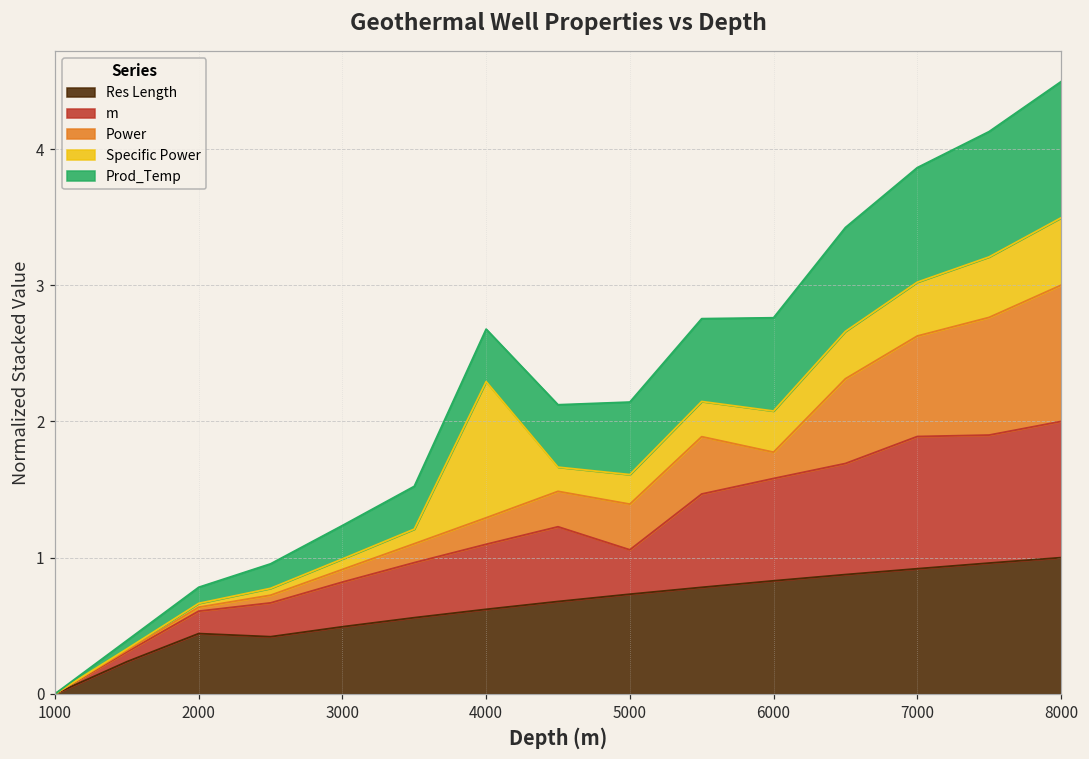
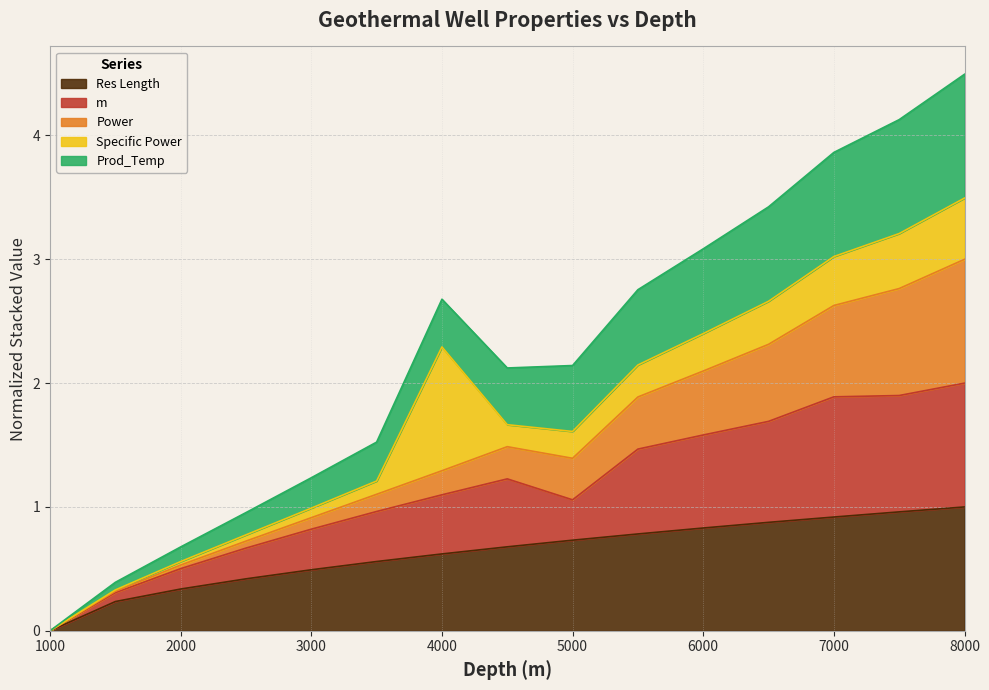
Res Length, 2000: 0.44 -> 0.34
Power, 6000: 0.19 -> 0.52
